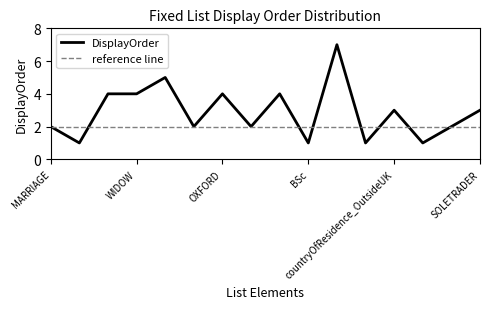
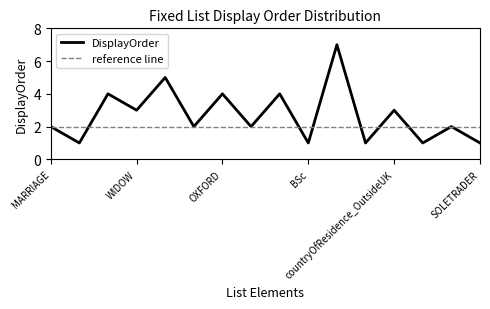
DisplayOrder, WIDOW: 4 -> 3
DisplayOrder, SOLETRADER: 3 -> 1
